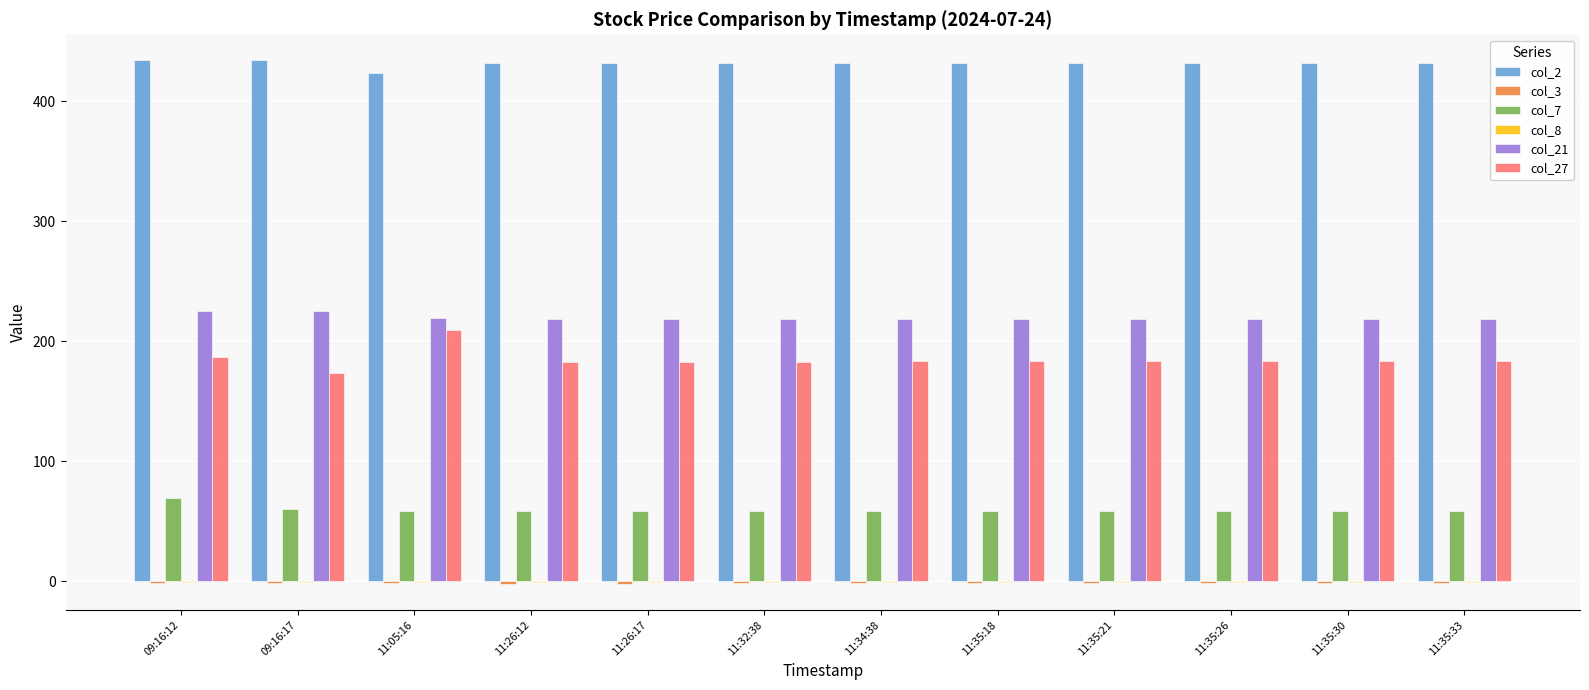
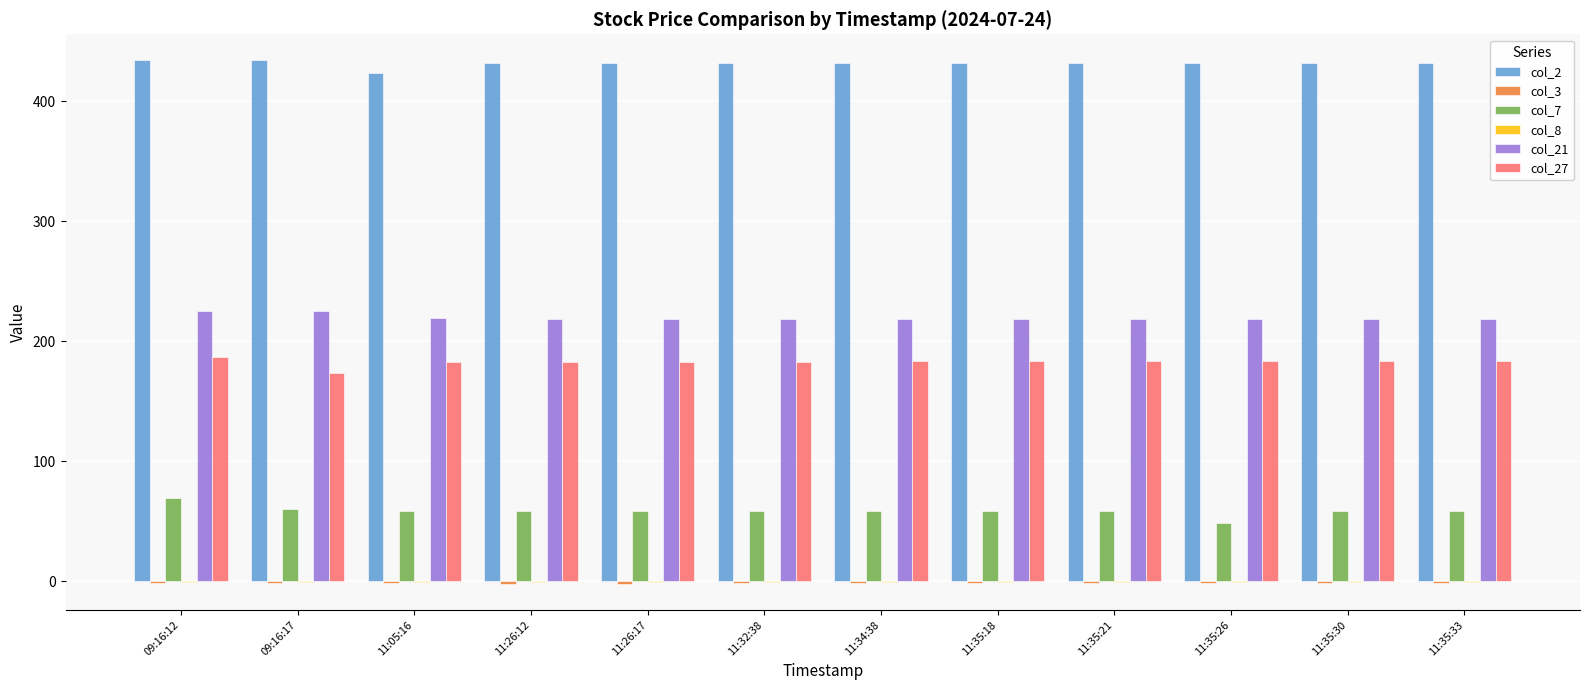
col_27, 11:05:16: 209 -> 183
col_7, 11:35:26: 59 -> 49
